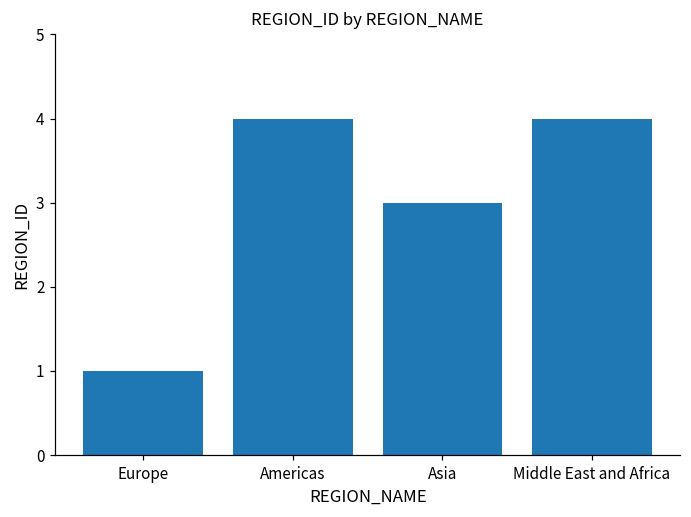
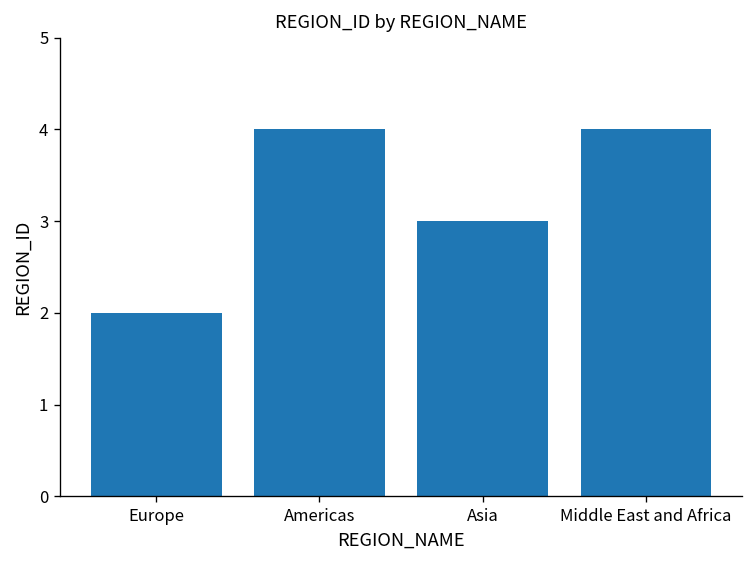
Europe: 1 -> 2
